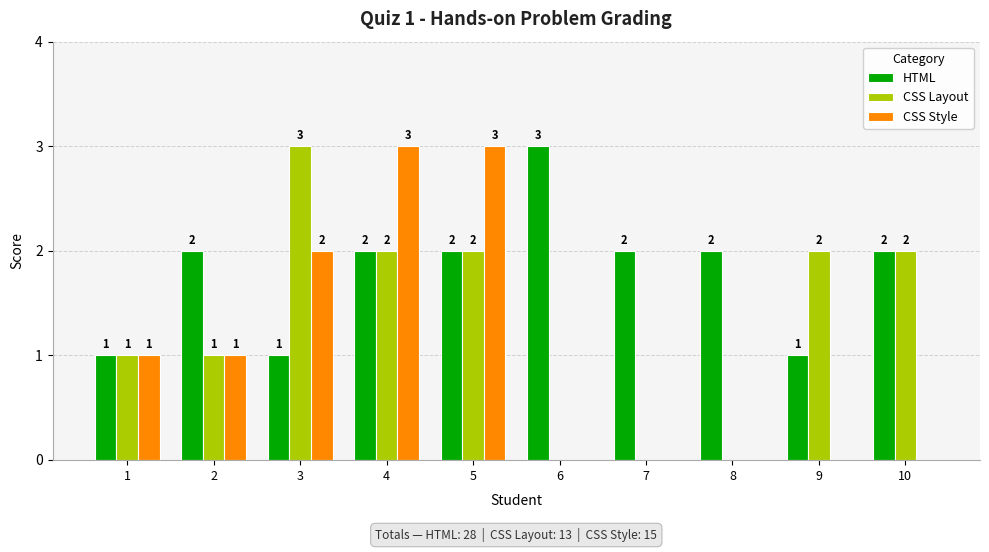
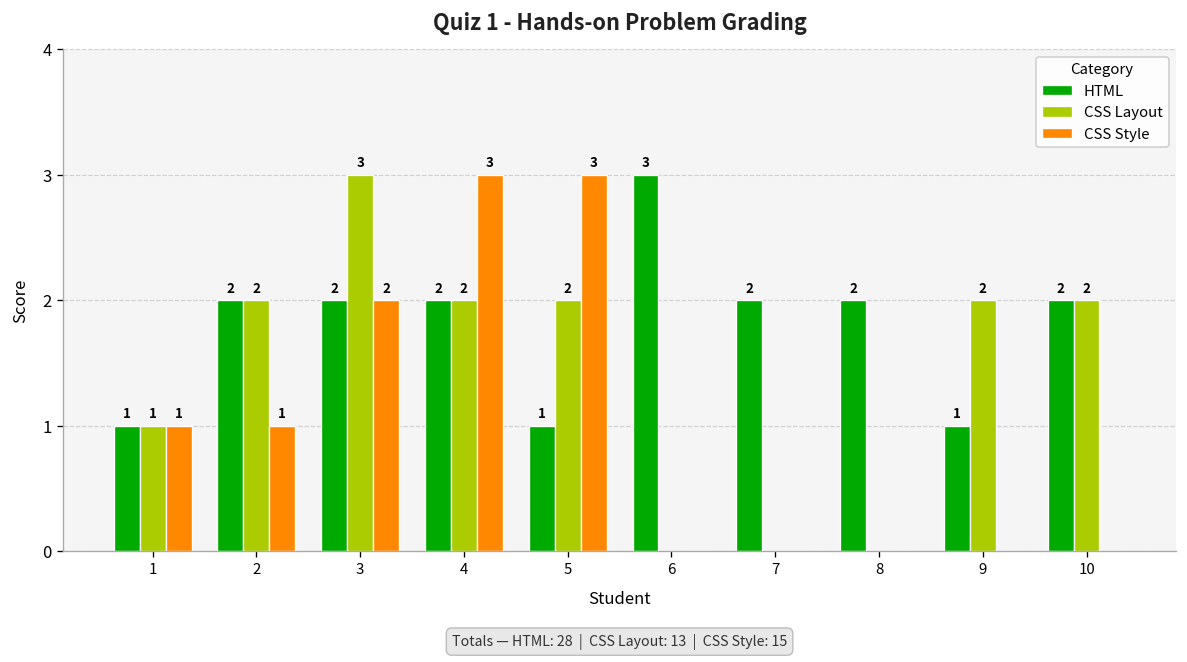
CSS Layout, 2: 1 -> 2
HTML, 3: 1 -> 2
HTML, 5: 2 -> 1
